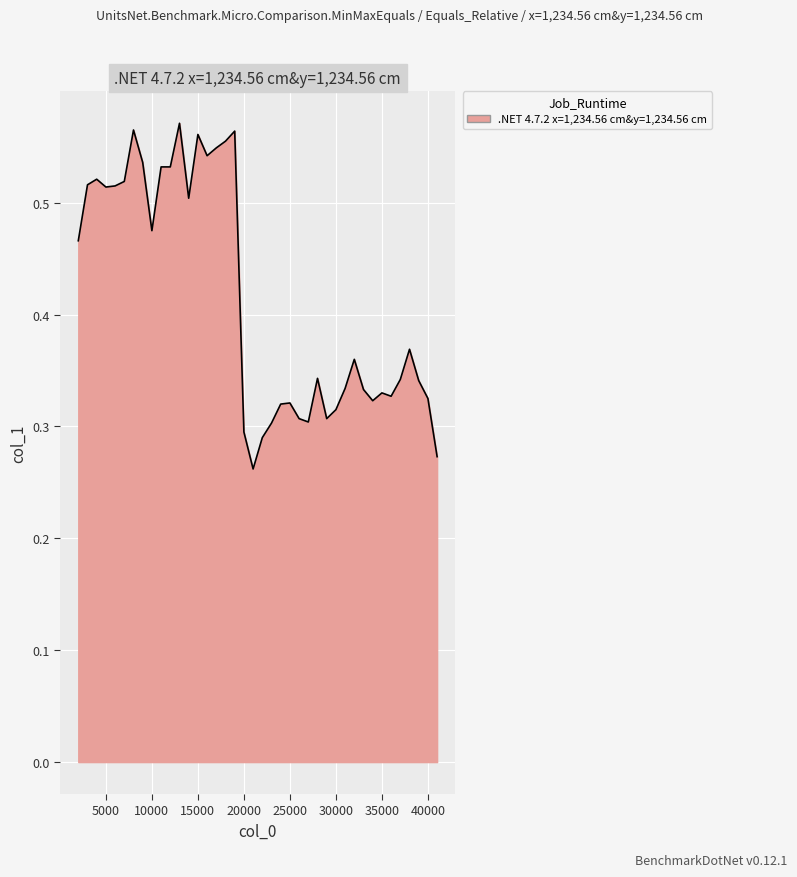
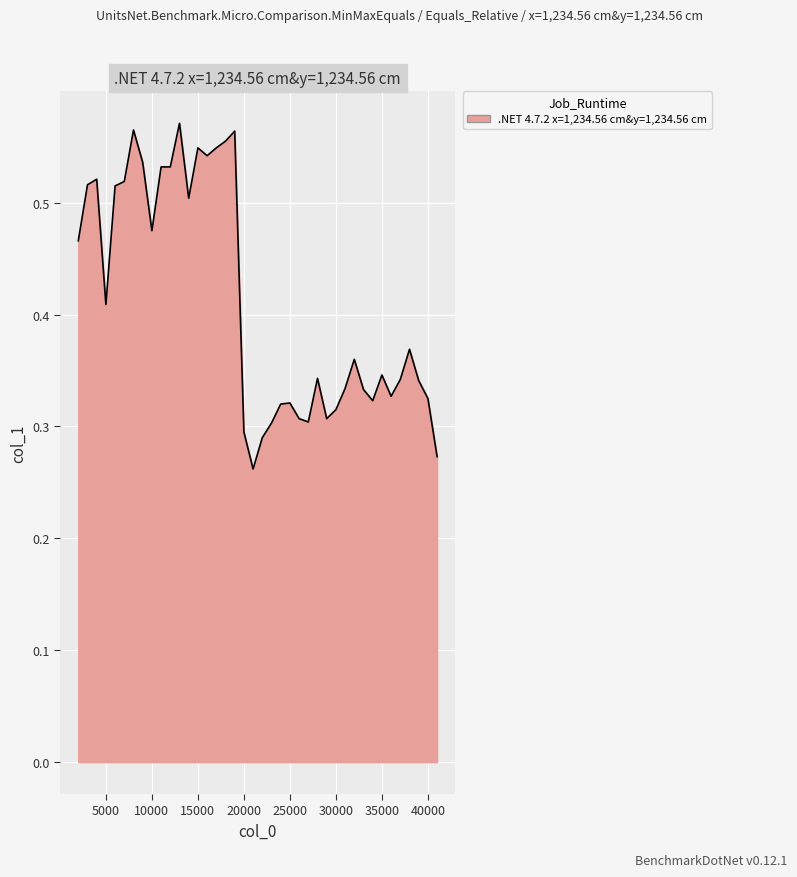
5000: 0.514 -> 0.409
15000: 0.561 -> 0.549
35000: 0.330 -> 0.346
